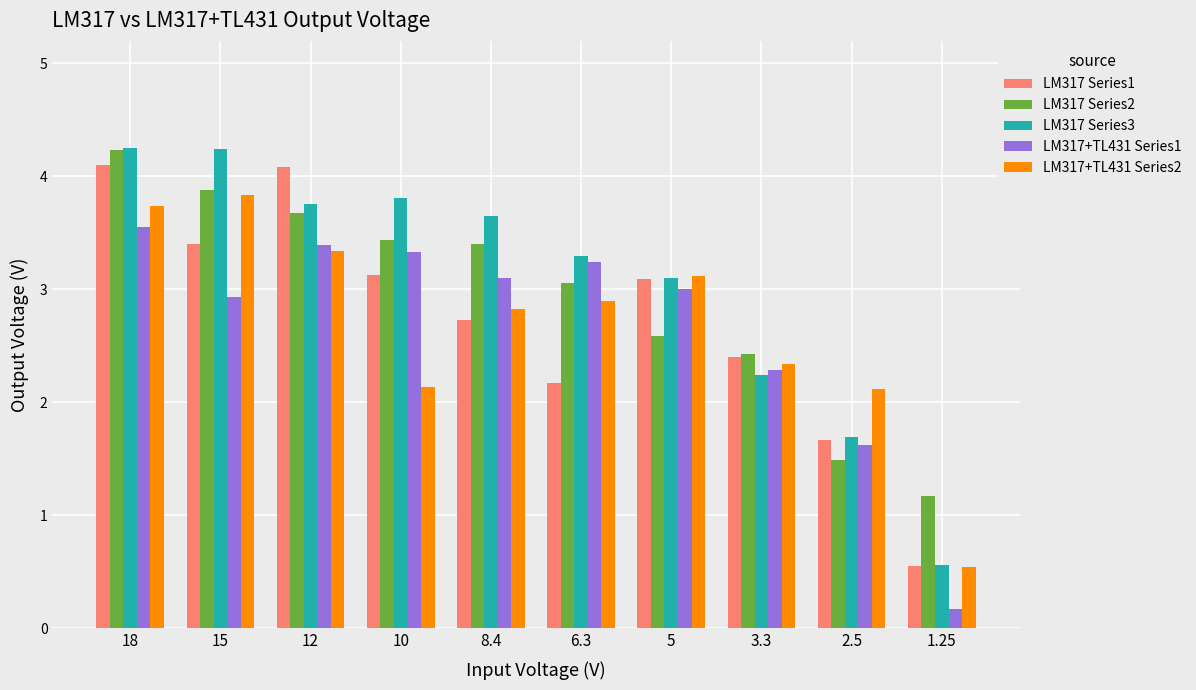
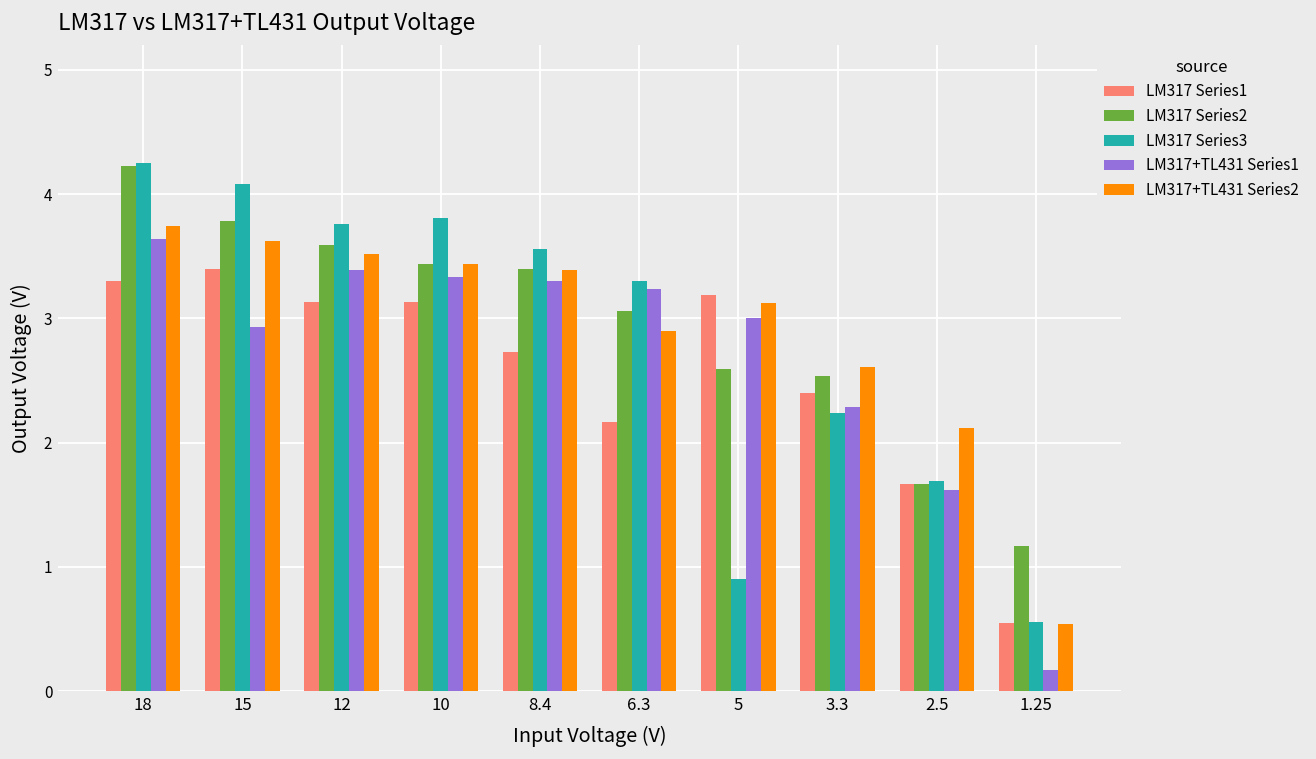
LM317 Series1, 18: 4.1 -> 3.3
LM317+TL431 Series1, 18: 3.55 -> 3.64
LM317 Series2, 15: 3.88 -> 3.78
LM317 Series3, 15: 4.24 -> 4.08
LM317+TL431 Series2, 15: 3.84 -> 3.62
LM317 Series1, 12: 4.08 -> 3.13
LM317 Series2, 12: 3.68 -> 3.59
LM317+TL431 Series2, 12: 3.34 -> 3.52
LM317+TL431 Series2, 10: 2.14 -> 3.44
LM317 Series3, 8.4: 3.65 -> 3.56
LM317+TL431 Series1, 8.4: 3.1 -> 3.3
LM317+TL431 Series2, 8.4: 2.83 -> 3.39
LM317 Series1, 5: 3.09 -> 3.19
LM317 Series3, 5: 3.1 -> 0.9
LM317 Series2, 3.3: 2.43 -> 2.54
LM317+TL431 Series2, 3.3: 2.34 -> 2.61
LM317 Series2, 2.5: 1.49 -> 1.67
